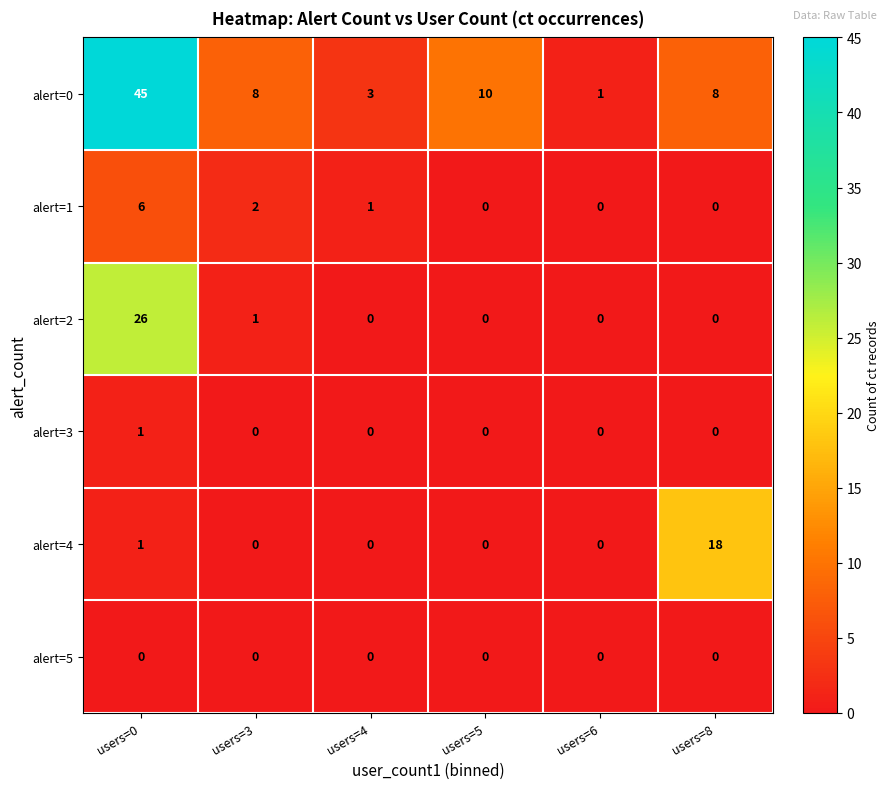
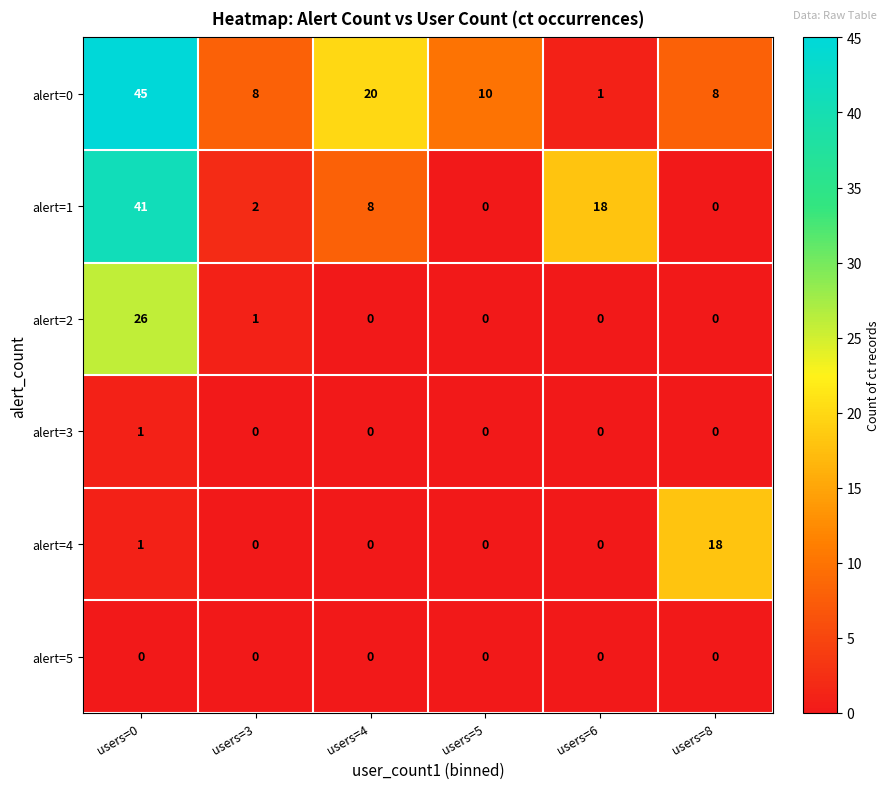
alert=0, users=4: 3 -> 20
alert=1, users=0: 6 -> 41
alert=1, users=4: 1 -> 8
alert=1, users=6: 0 -> 18
